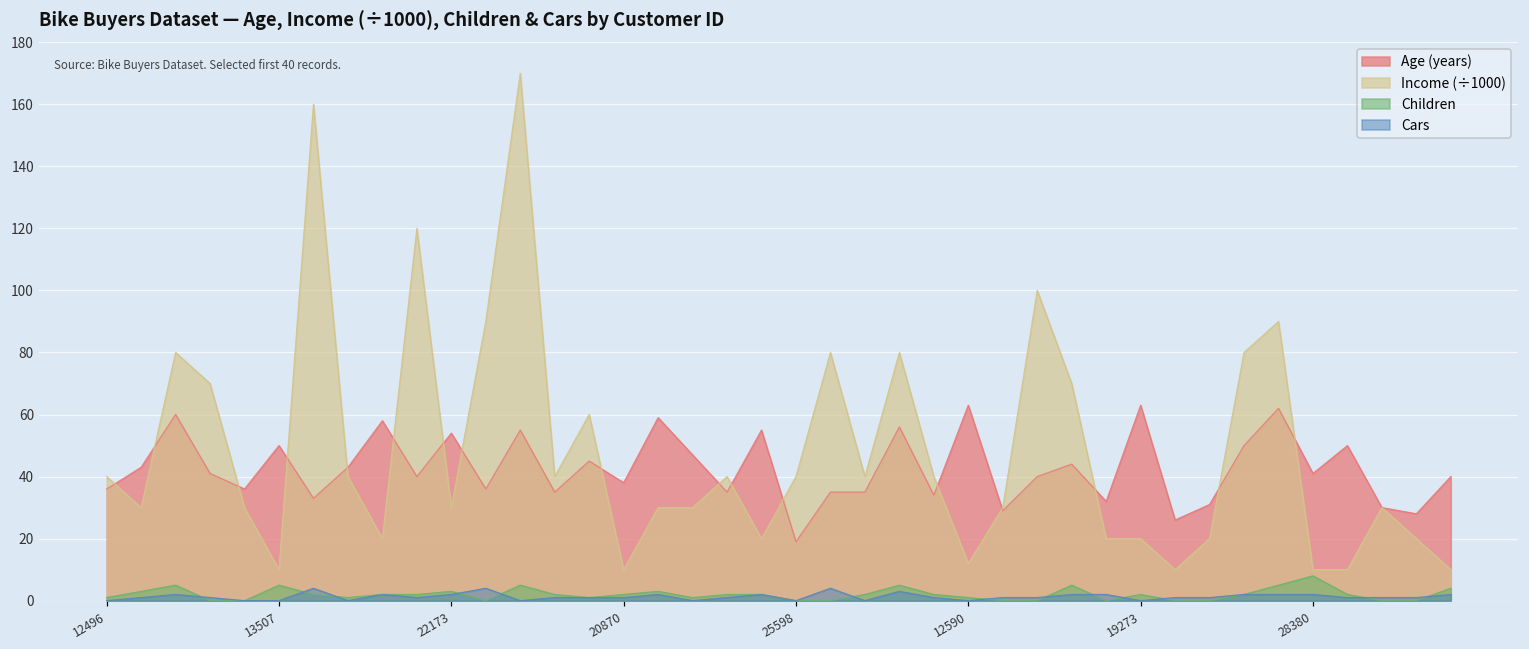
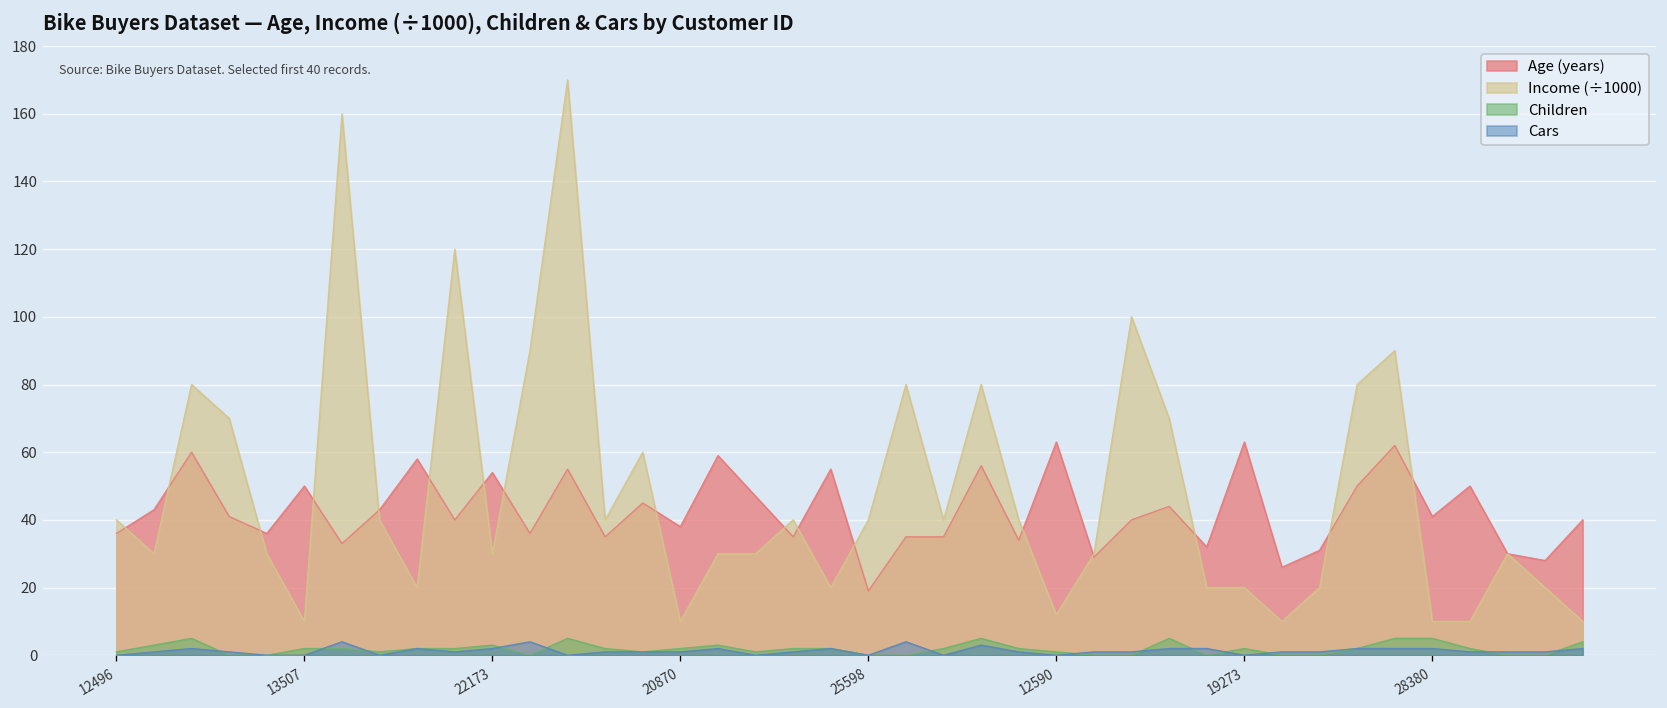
Children, 13507: 5 -> 2
Children, 28380: 8 -> 5
